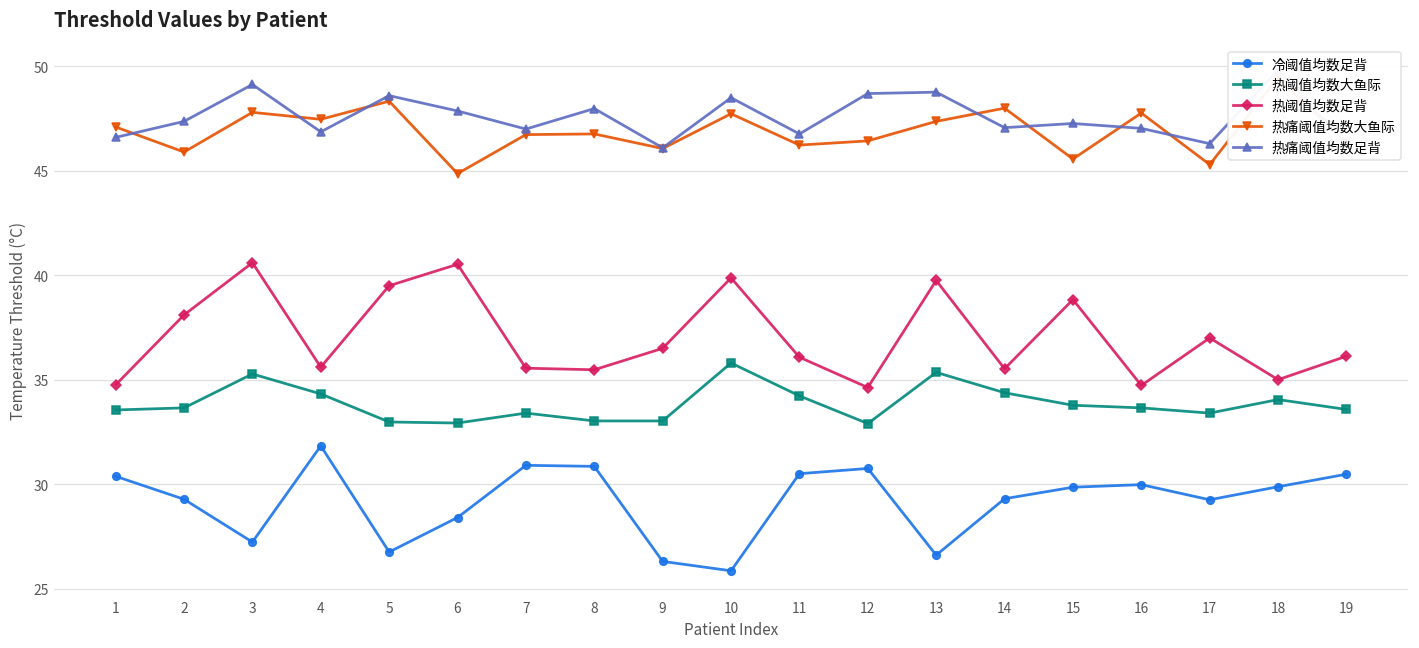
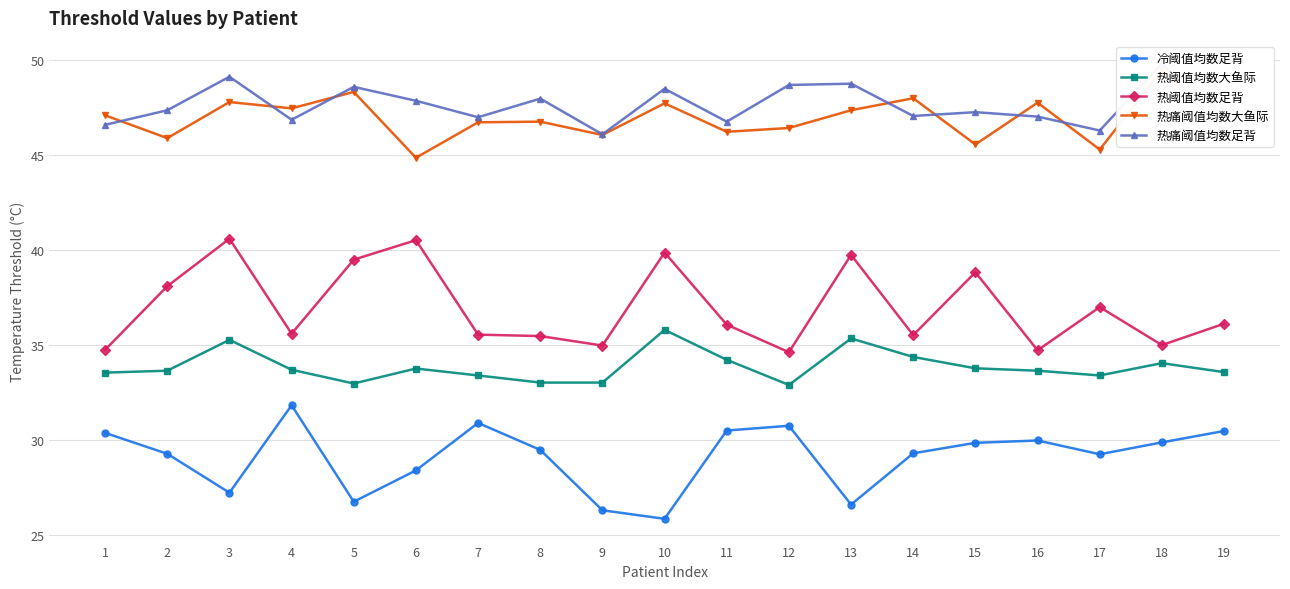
热阈值均数大鱼际, 4: 34.3 -> 33.7
热阈值均数大鱼际, 6: 32.9 -> 33.8
冷阈值均数足背, 8: 30.9 -> 29.5
热阈值均数足背, 9: 36.5 -> 35.0
